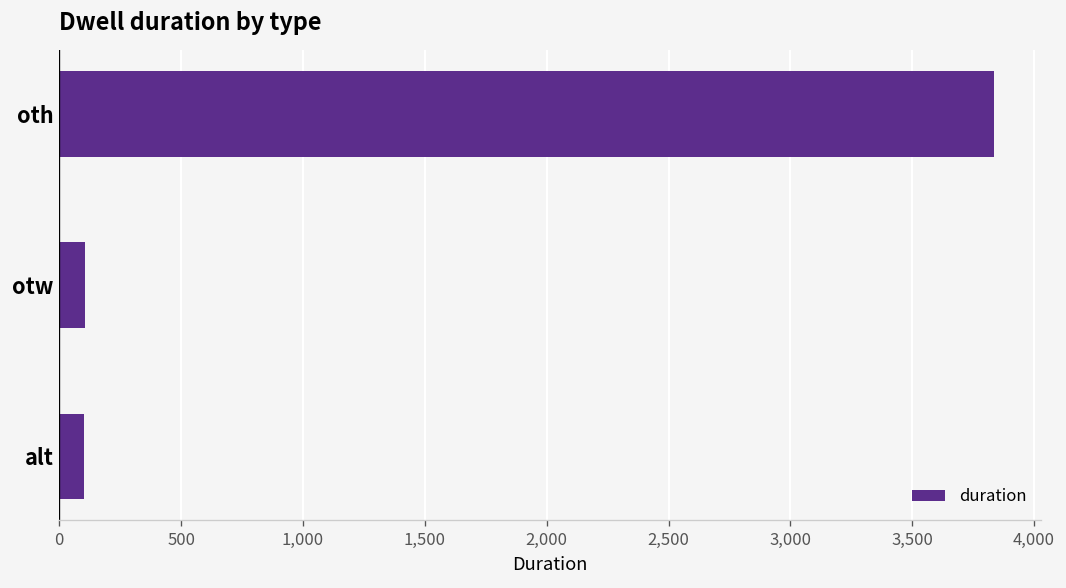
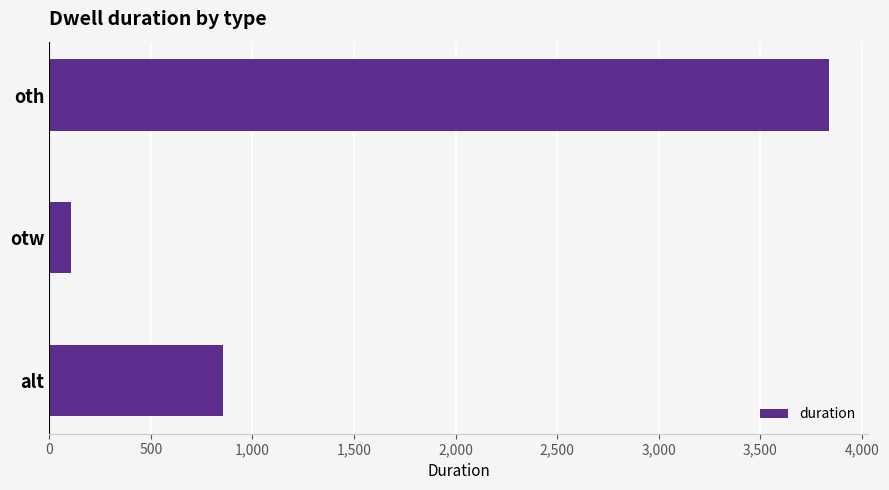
alt: 100 -> 860
